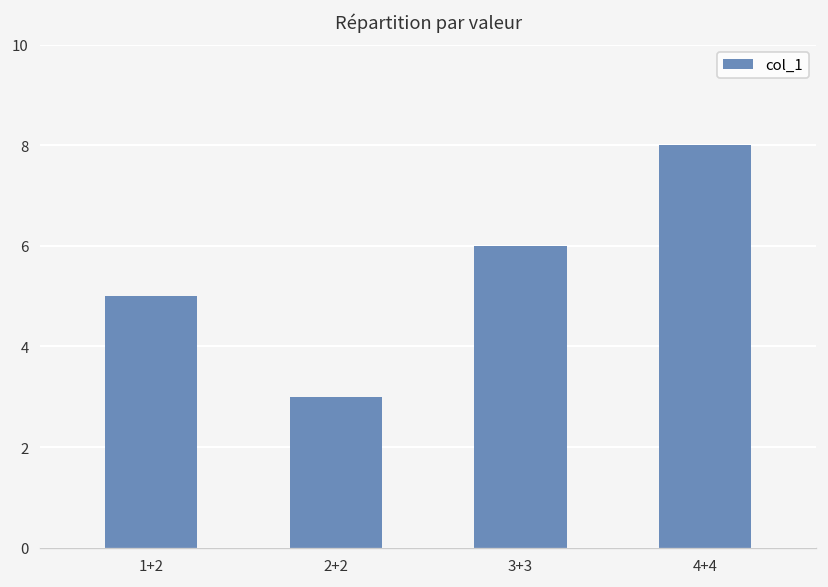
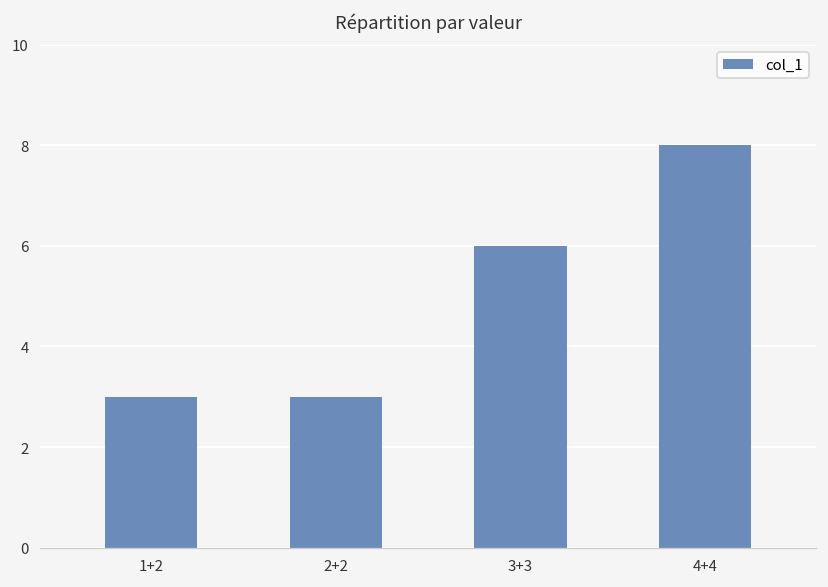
1+2: 5 -> 3
